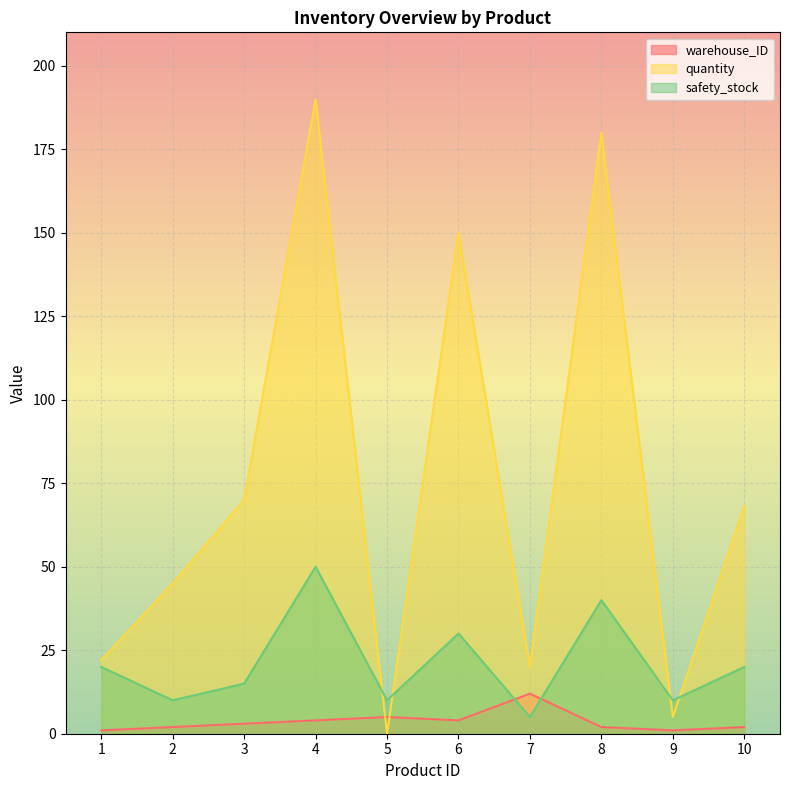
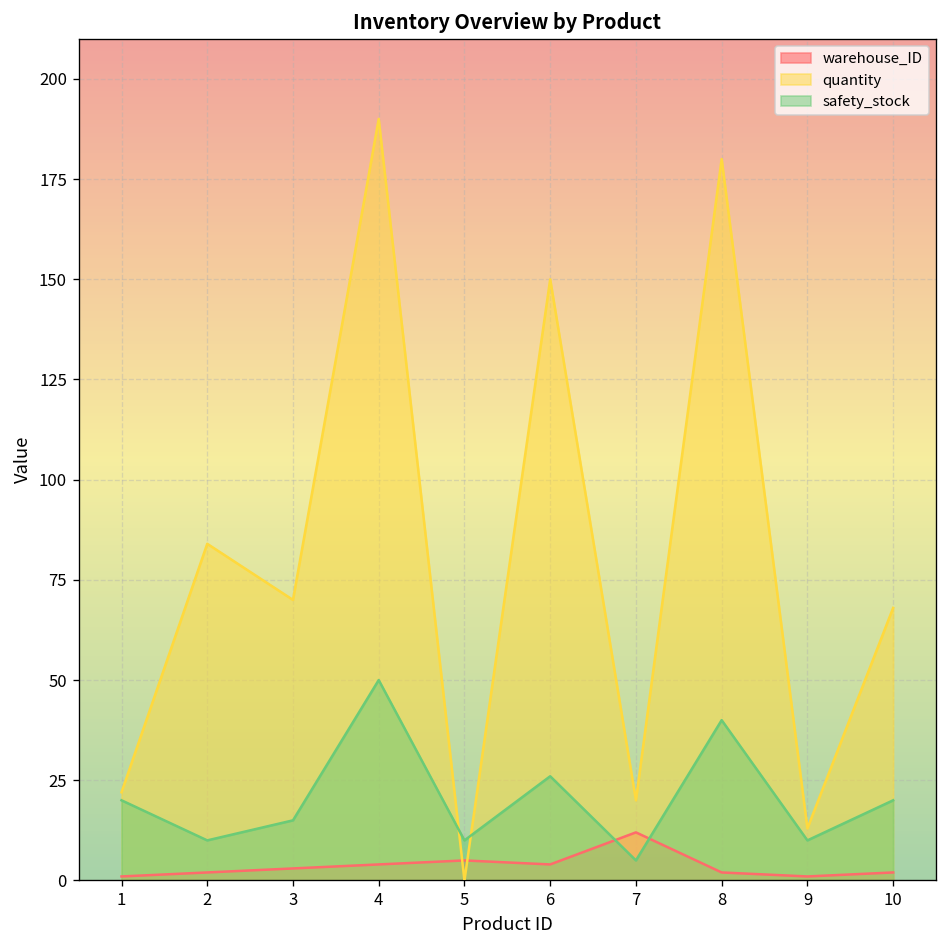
quantity, 2: 45 -> 84
safety_stock, 6: 30 -> 26
quantity, 9: 5 -> 13
